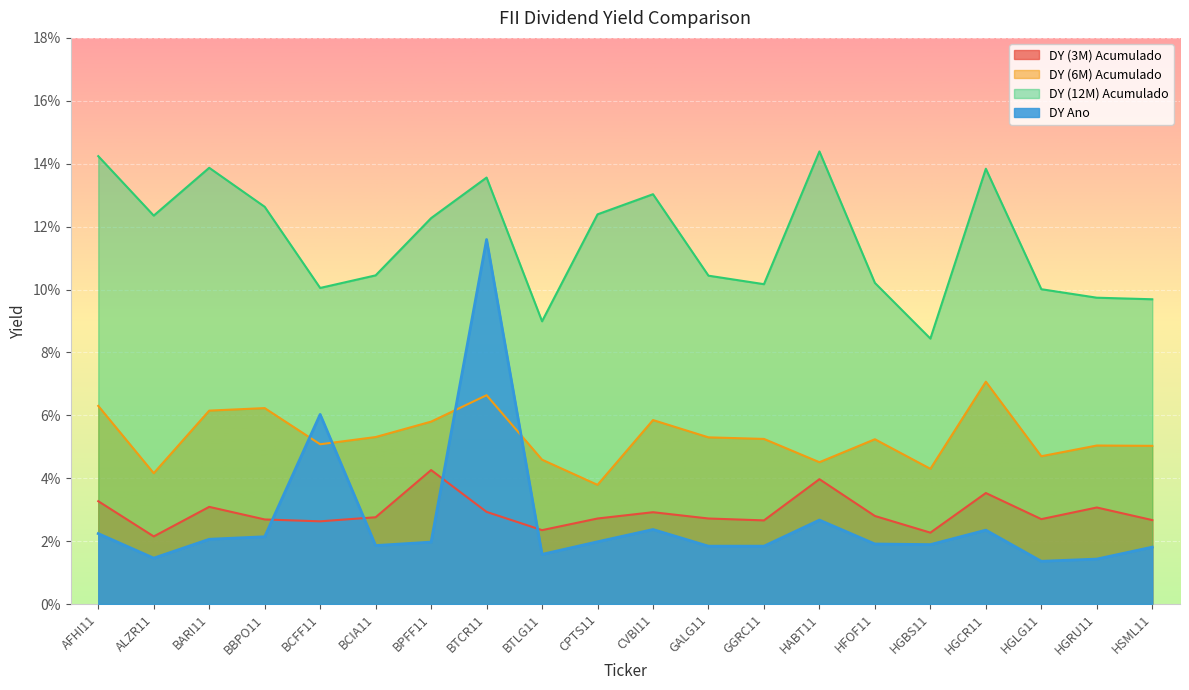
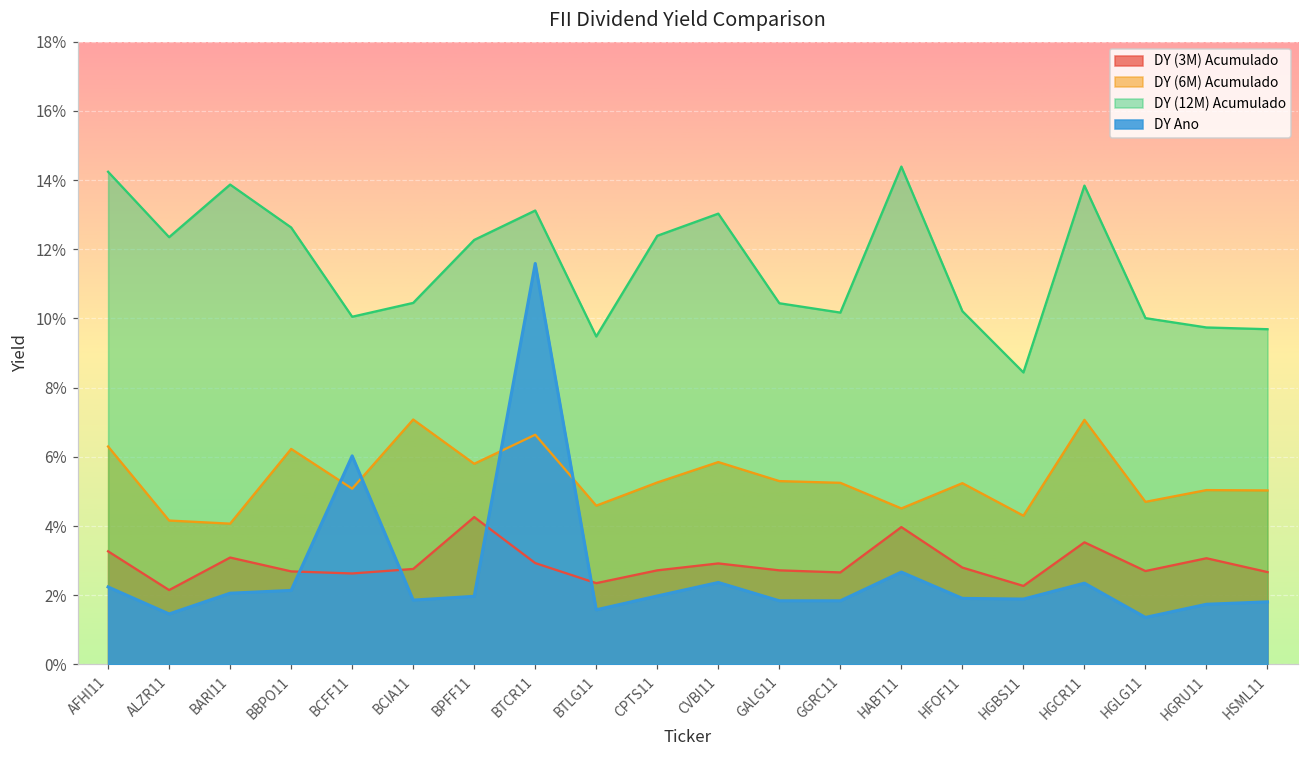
DY (6M) Acumulado, BARI11: 6.2% -> 4.1%
DY (6M) Acumulado, BCIA11: 5.3% -> 7.1%
DY (12M) Acumulado, BTCR11: 13.6% -> 13.1%
DY (12M) Acumulado, BTLG11: 9.0% -> 9.5%
DY (6M) Acumulado, CPTS11: 3.8% -> 5.3%
DY Ano, HGRU11: 1.4% -> 1.7%
